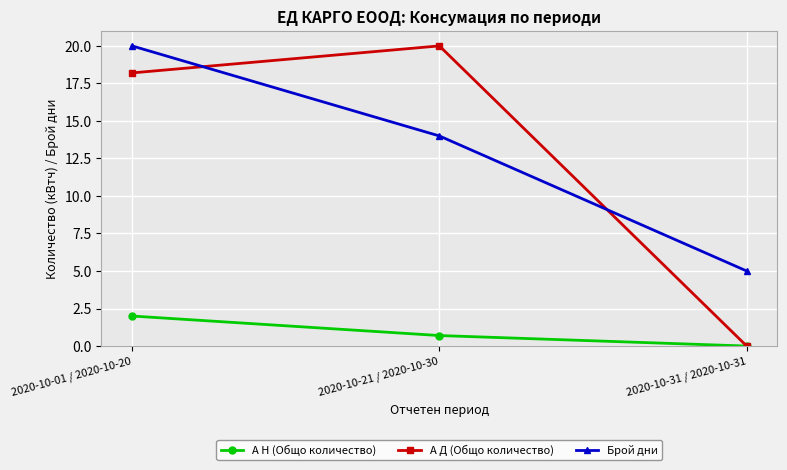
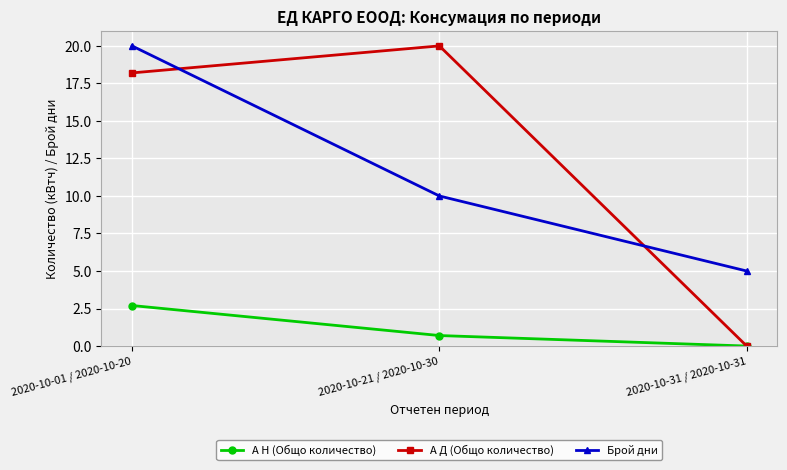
А Н (Общо количество), 2020-10-01 / 2020-10-20: 2.0 -> 2.7
Брой дни, 2020-10-21 / 2020-10-30: 14 -> 10
